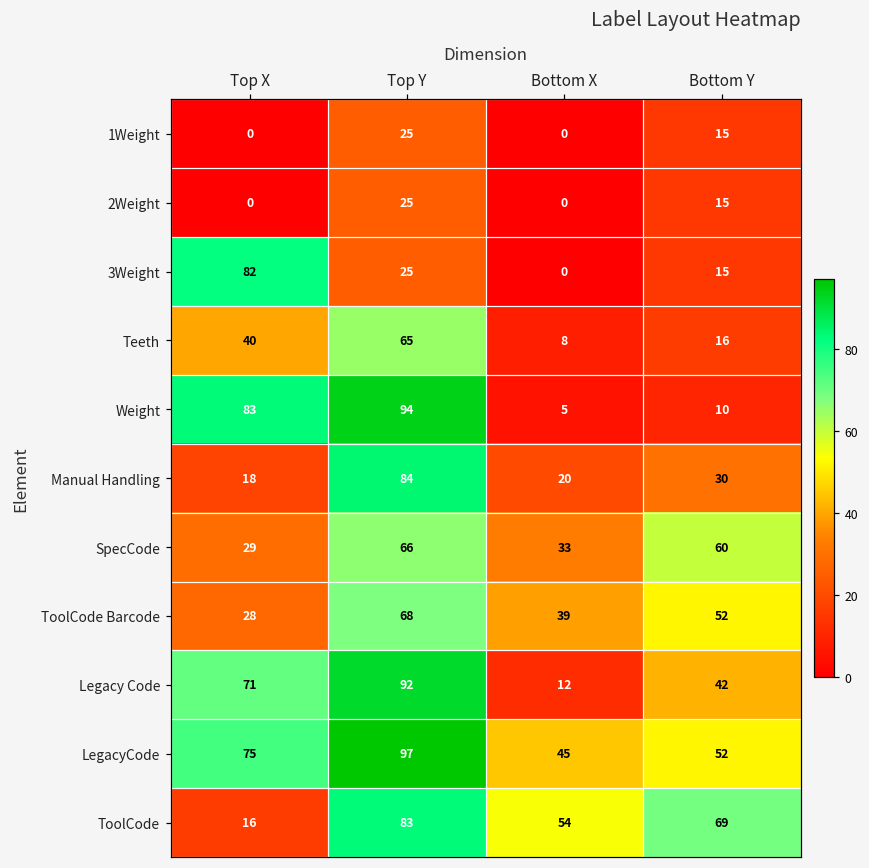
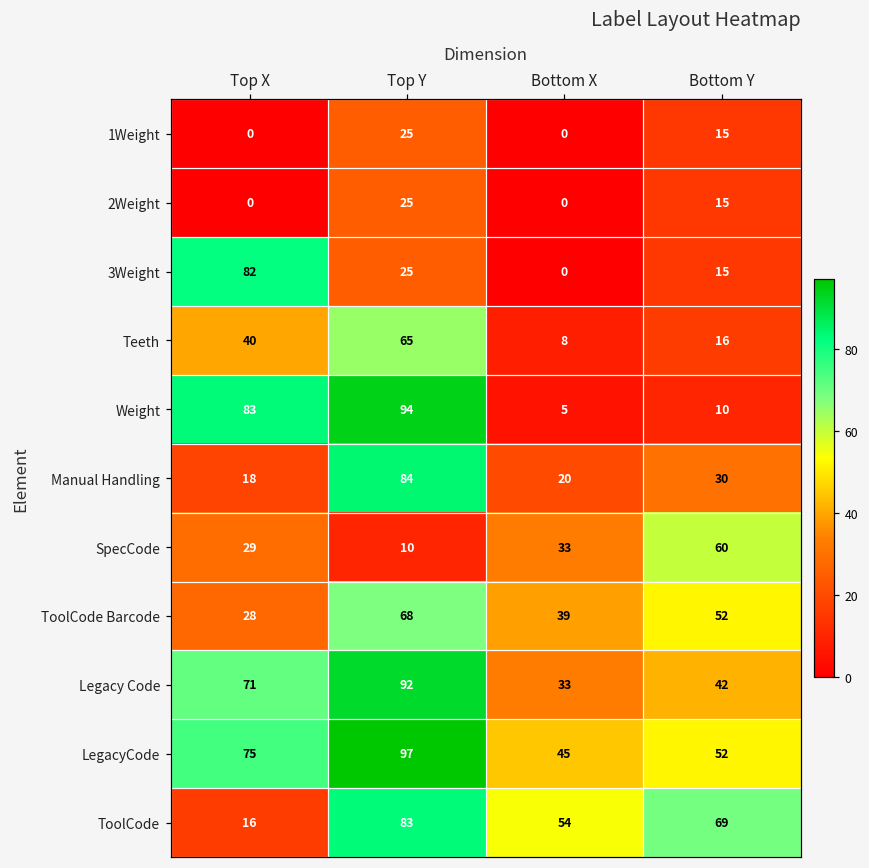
SpecCode, Top Y: 66 -> 10
Legacy Code, Bottom X: 12 -> 33
